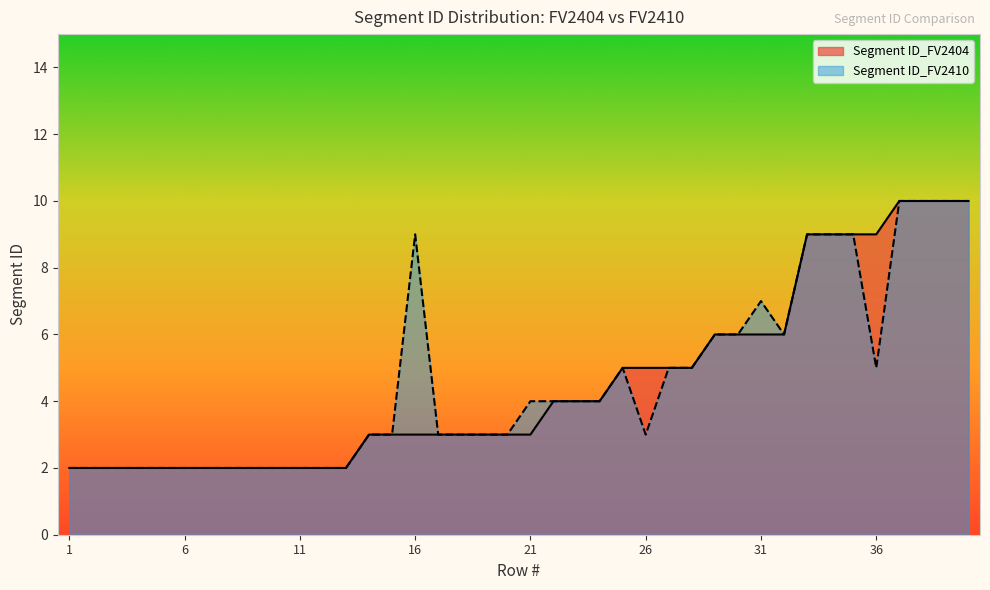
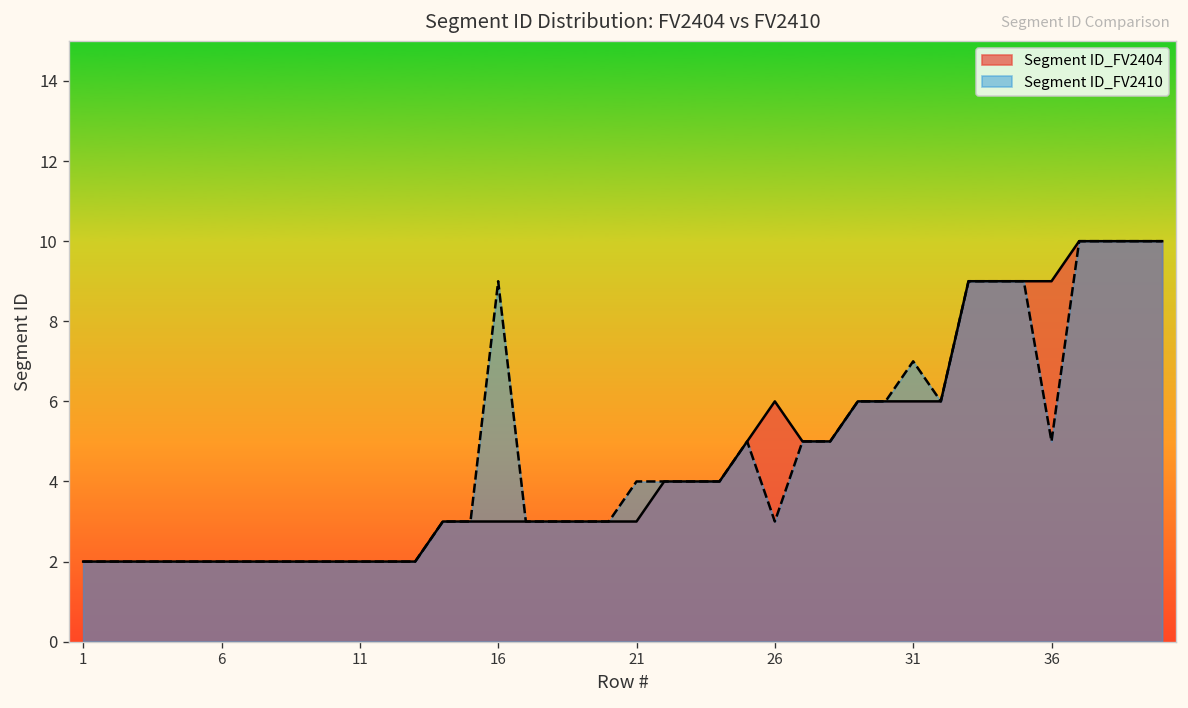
Segment ID_FV2404, 26: 5 -> 6
